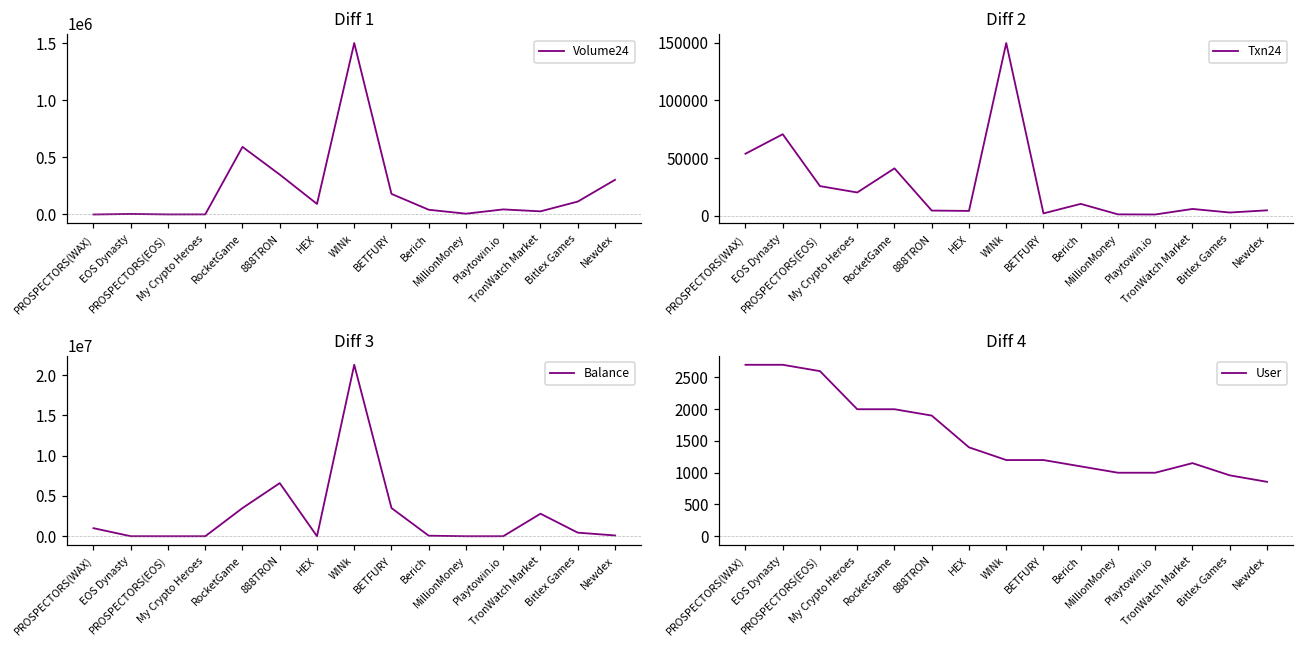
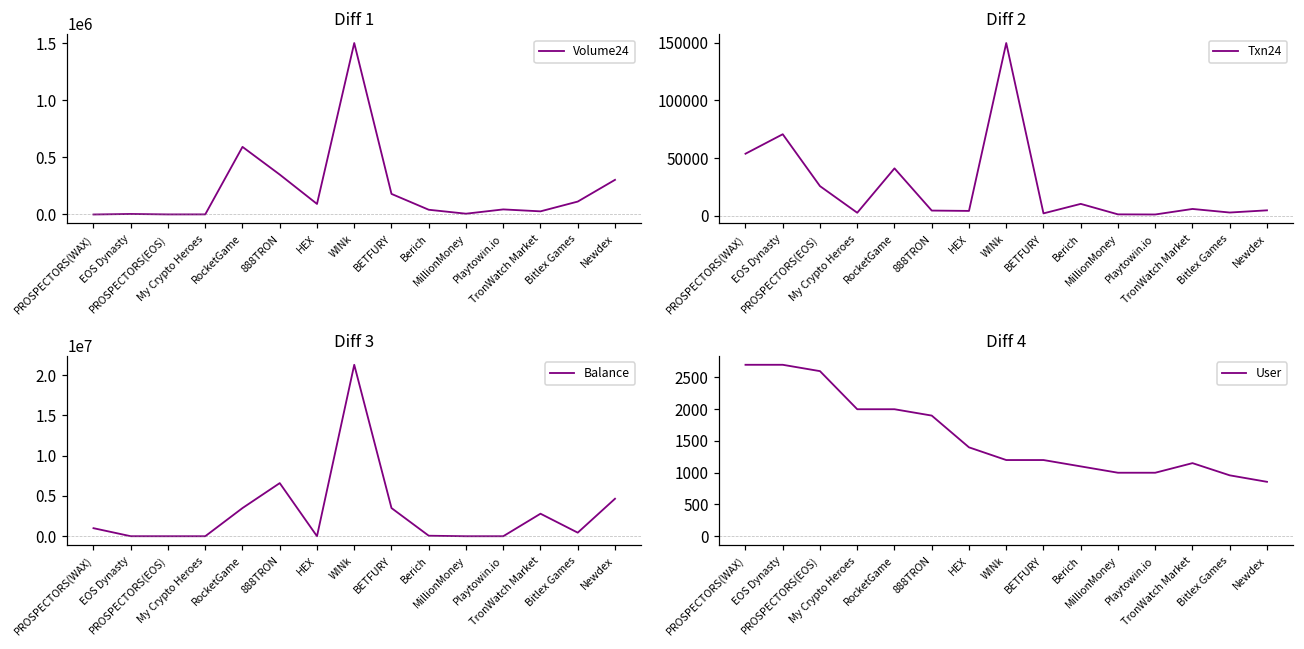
Diff 2, My Crypto Heroes: 20000 -> 3000
Diff 3, Newdex: 0 -> 5000000
